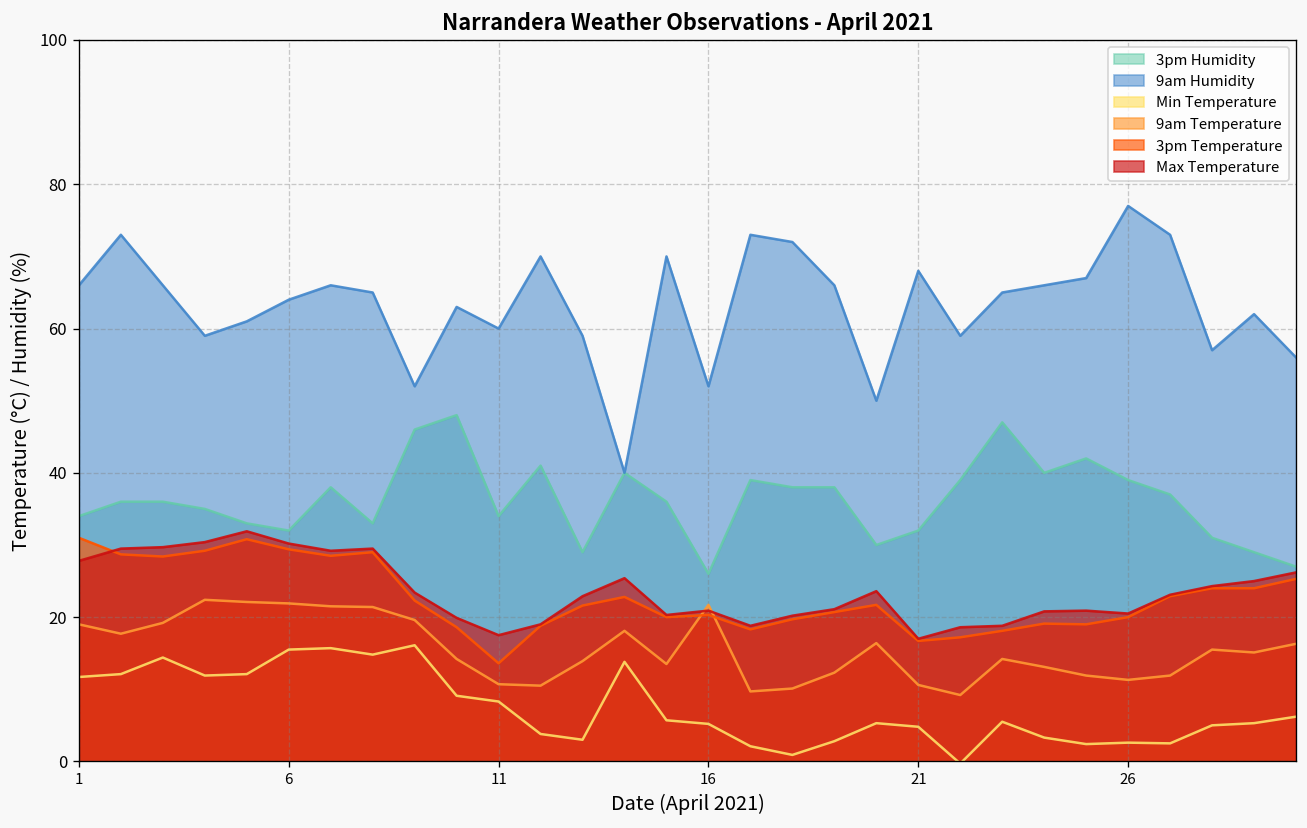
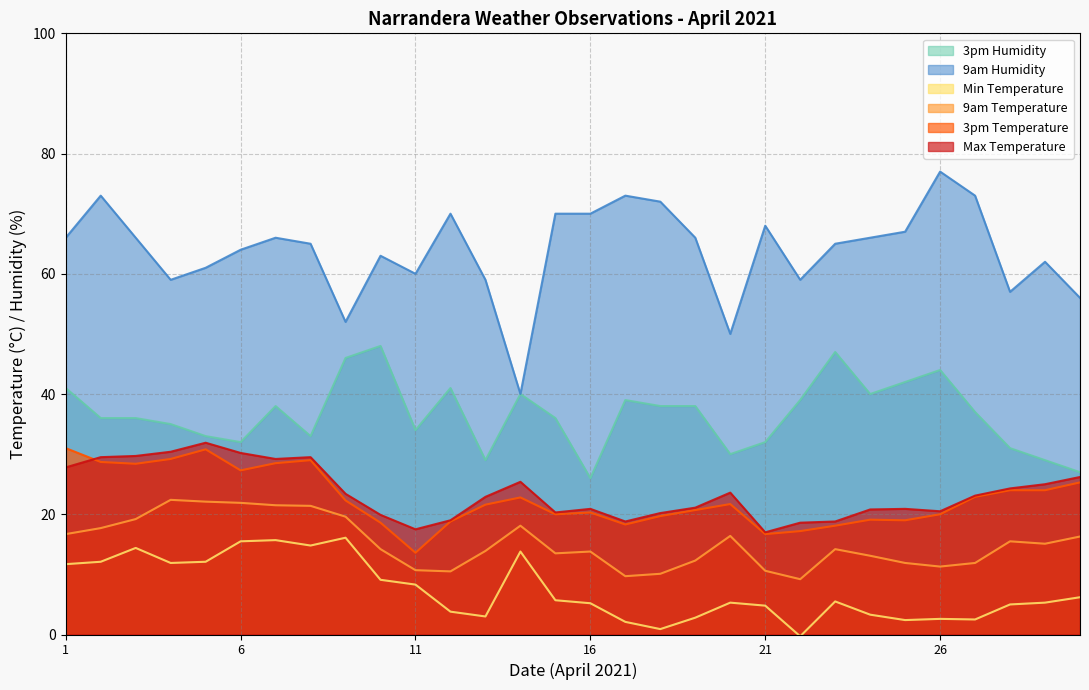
3pm Humidity, 1: 34 -> 41
9am Temperature, 1: 19 -> 17
3pm Temperature, 6: 29 -> 27
9am Humidity, 16: 52 -> 70
9am Temperature, 16: 22 -> 14
3pm Humidity, 26: 39 -> 44
